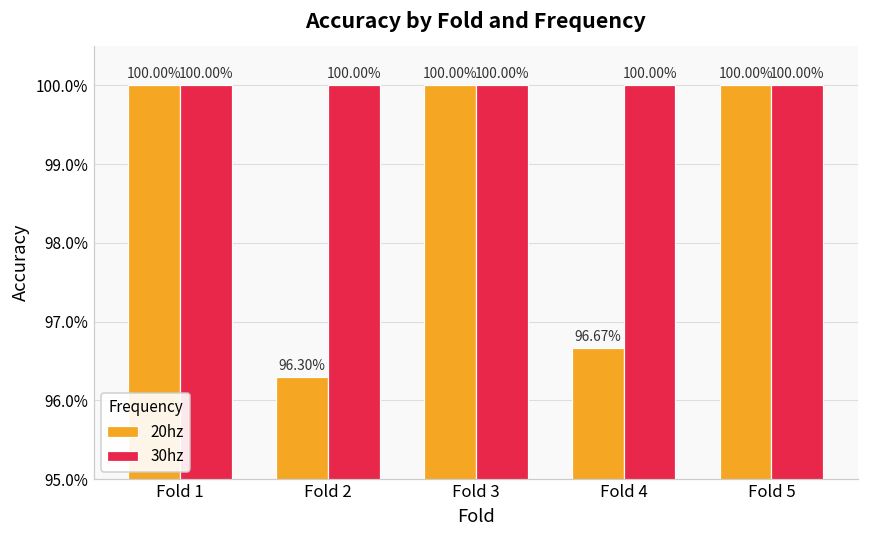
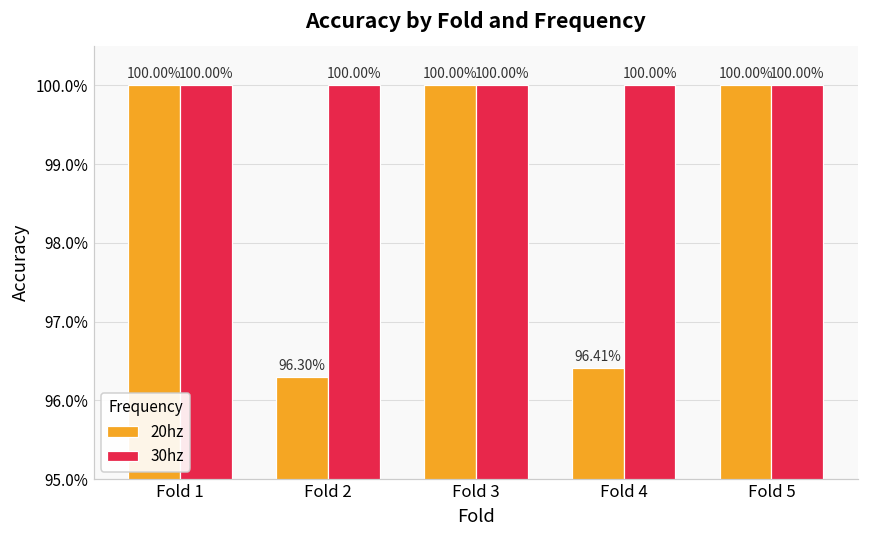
20hz, Fold 4: 96.67% -> 96.41%
